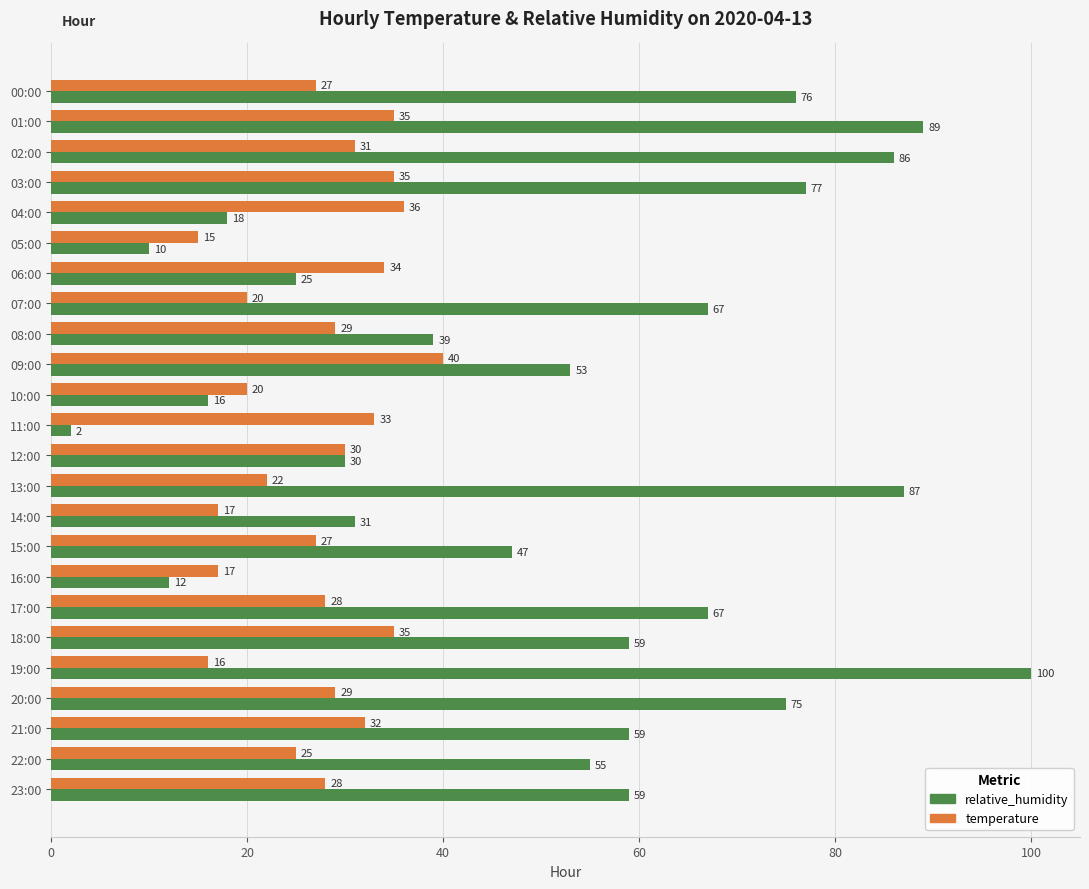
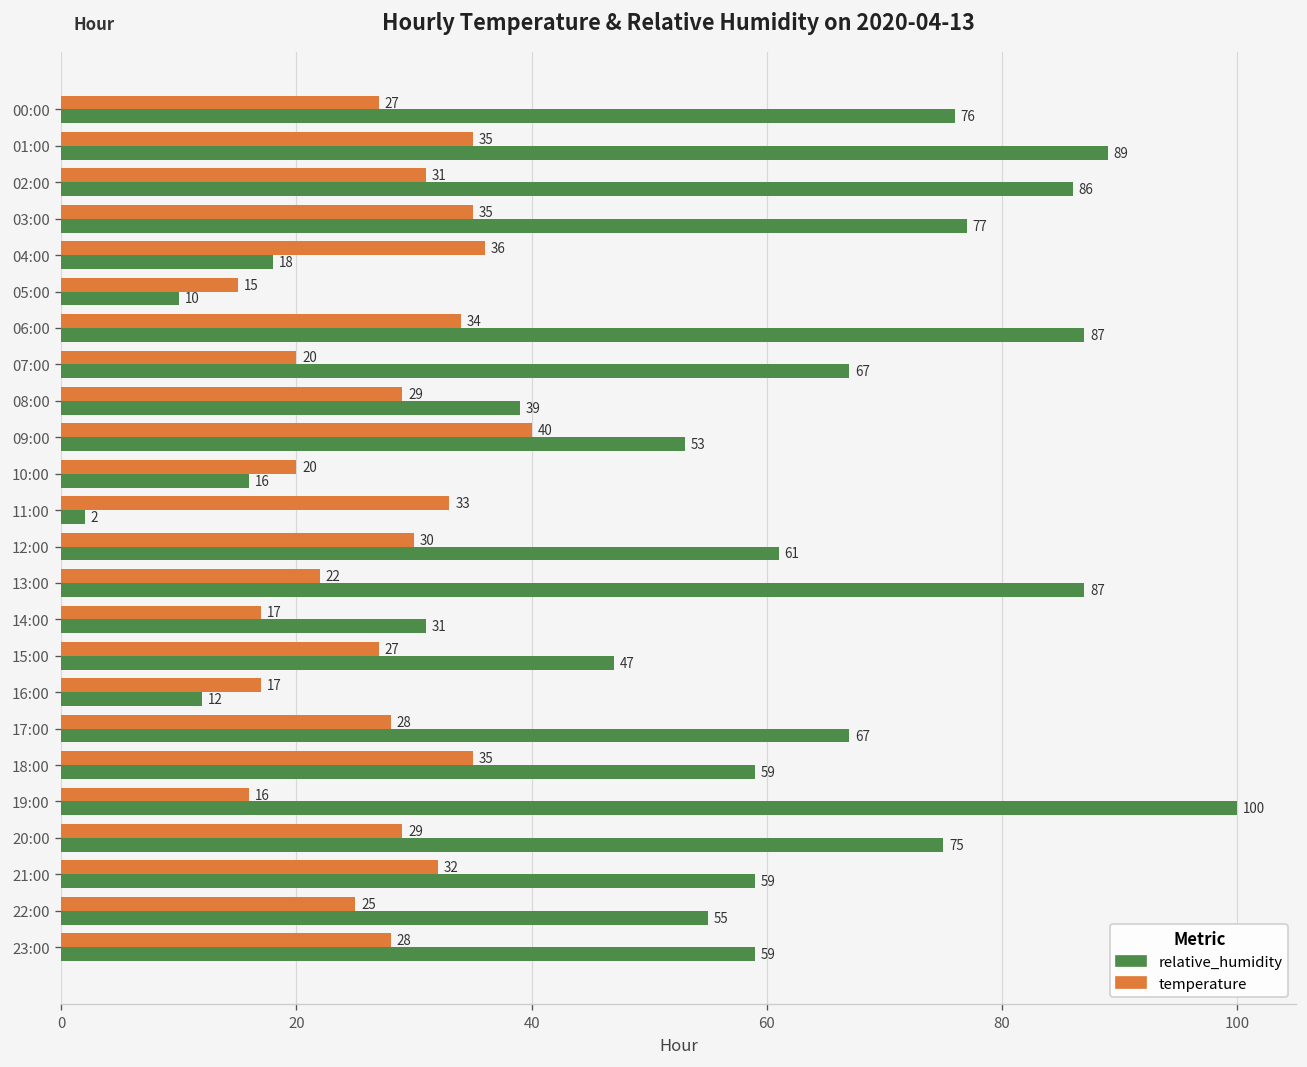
relative_humidity, 06:00: 25 -> 87
relative_humidity, 12:00: 30 -> 61
